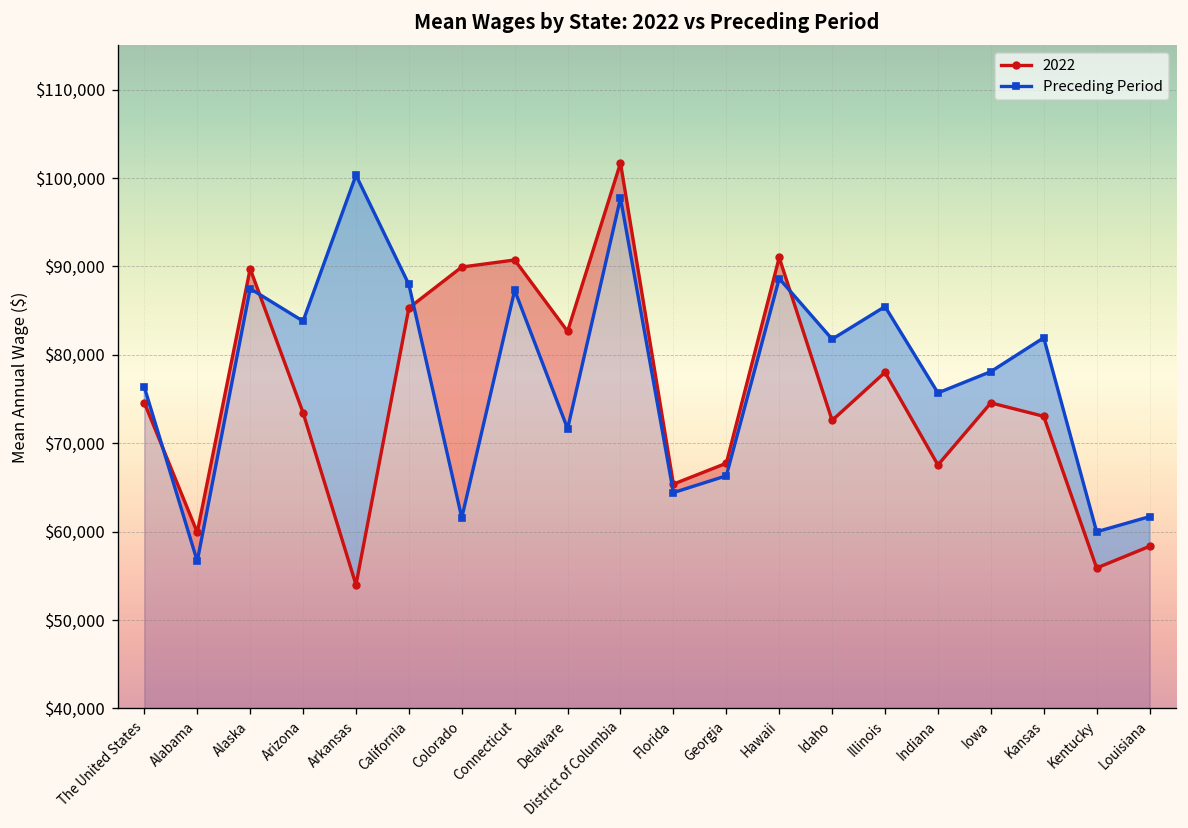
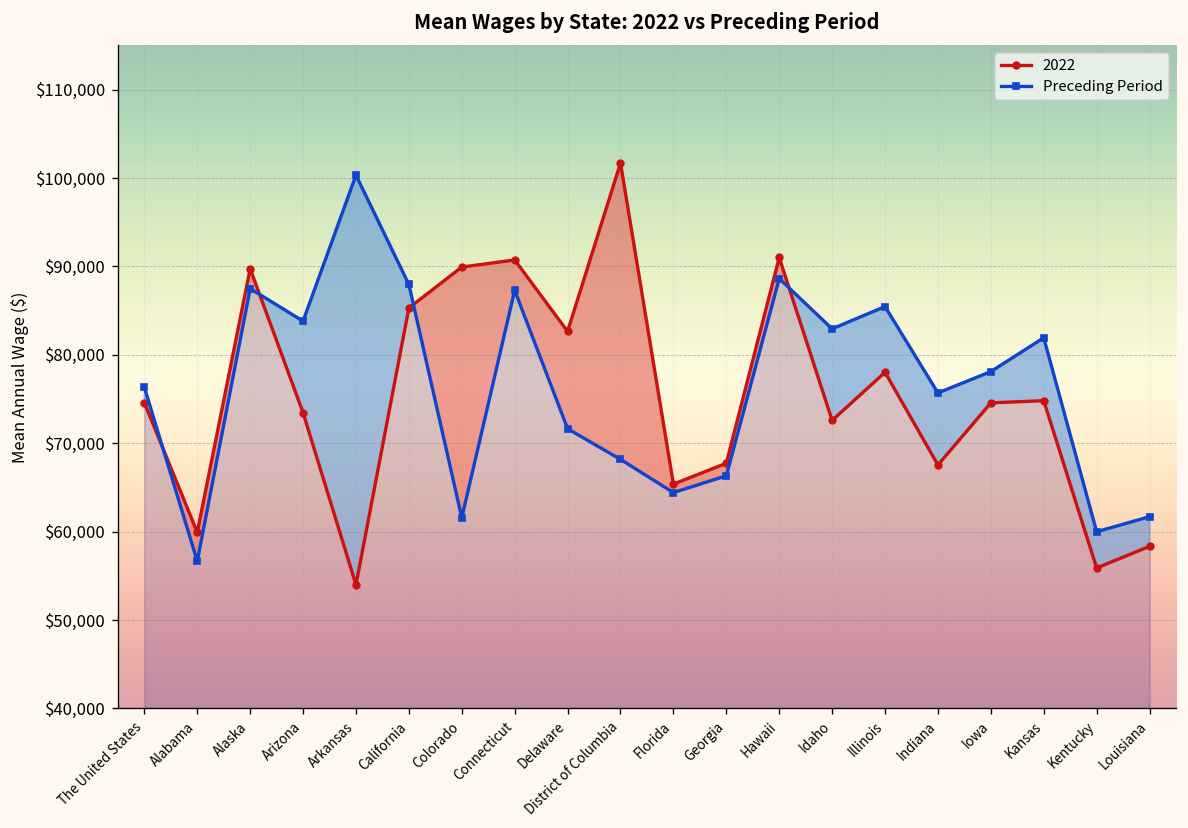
Preceding Period, District of Columbia: $98,000 -> $68,000
Preceding Period, Idaho: $82,000 -> $83,000
2022, Kansas: $73,000 -> $75,000
